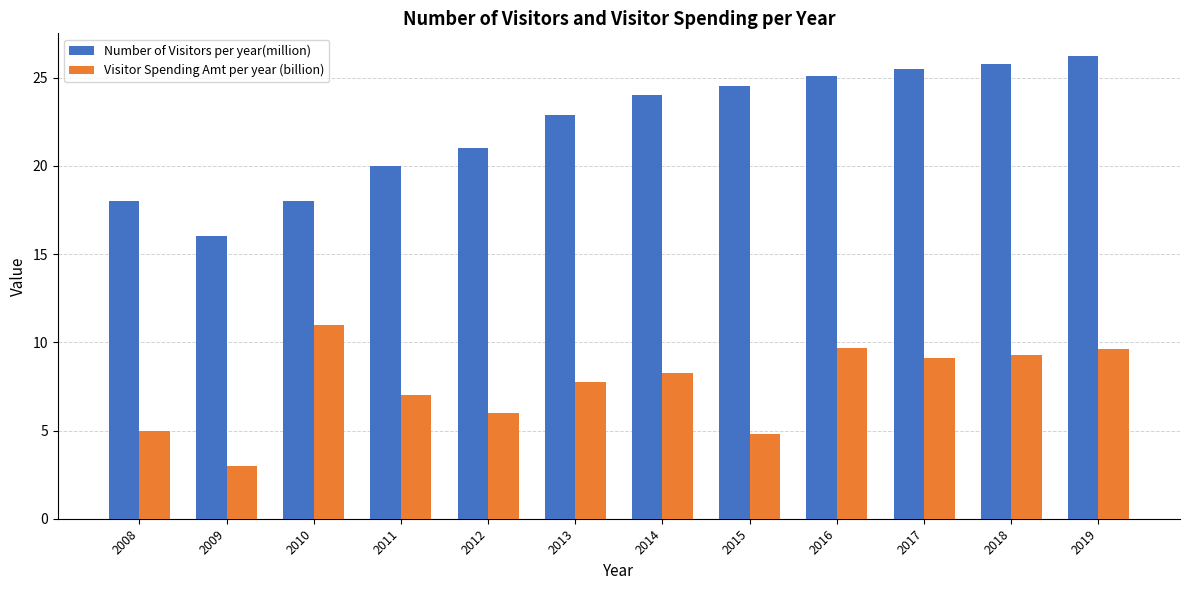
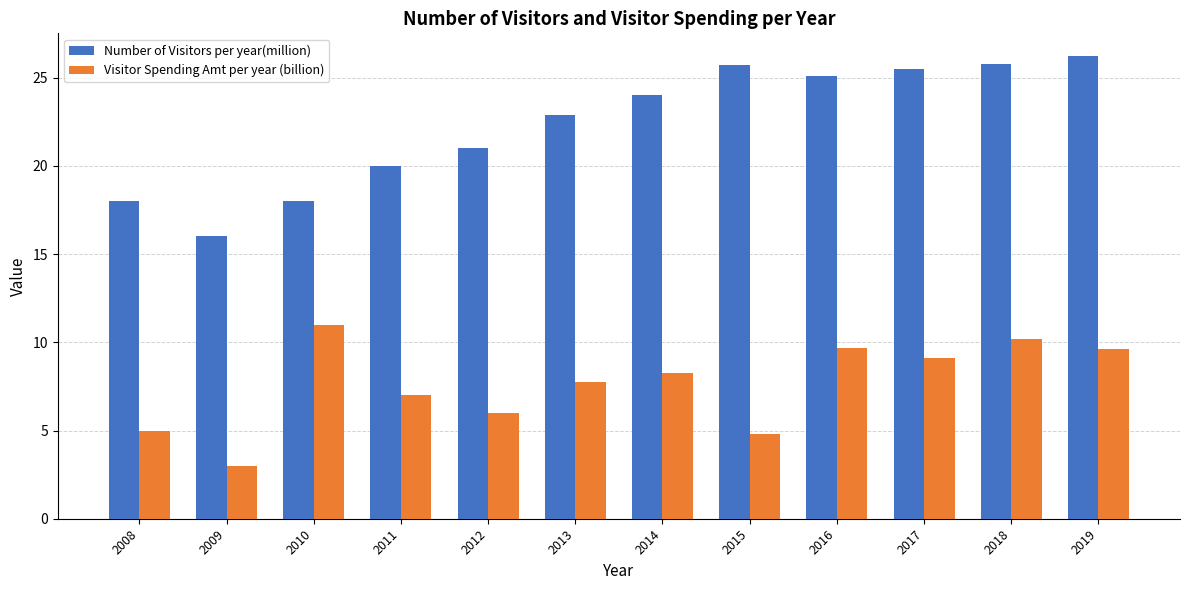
Number of Visitors per year(million), 2015: 24.5 -> 25.7
Visitor Spending Amt per year (billion), 2018: 9.3 -> 10.2
